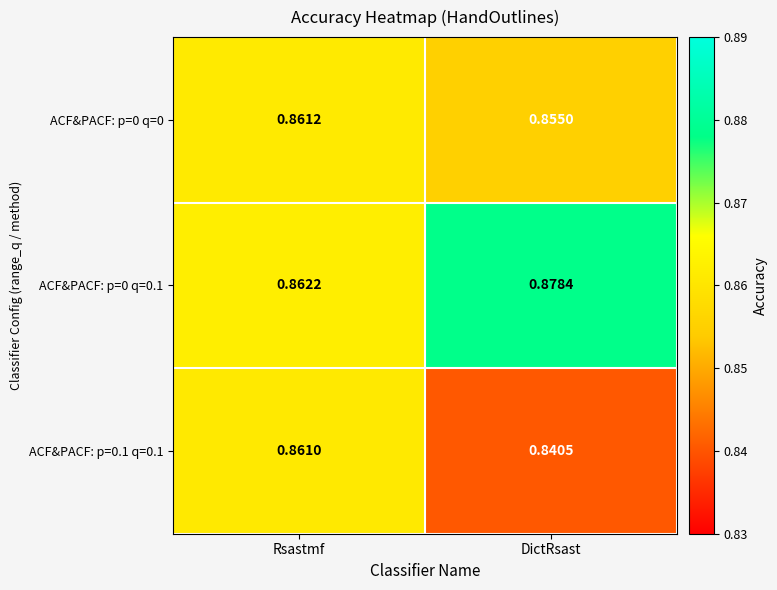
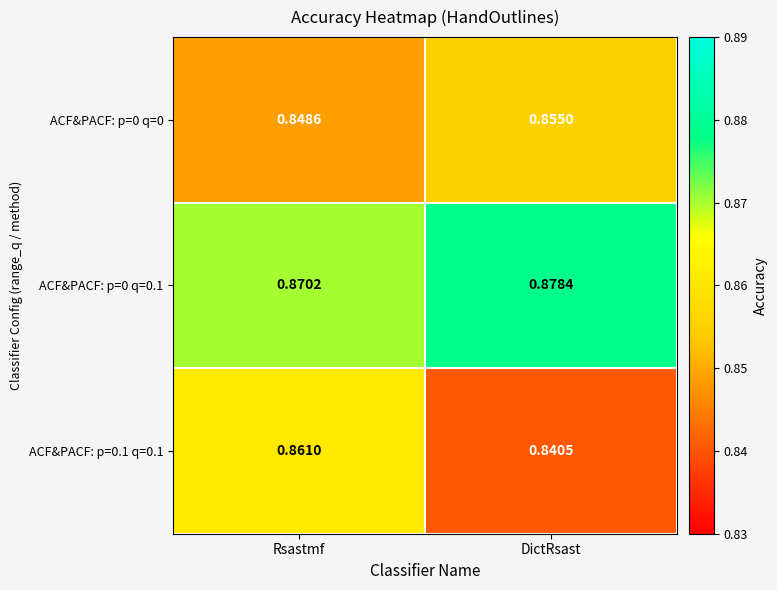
ACF&PACF: p=0 q=0, Rsastmf: 0.8612 -> 0.8486
ACF&PACF: p=0 q=0.1, Rsastmf: 0.8622 -> 0.8702
